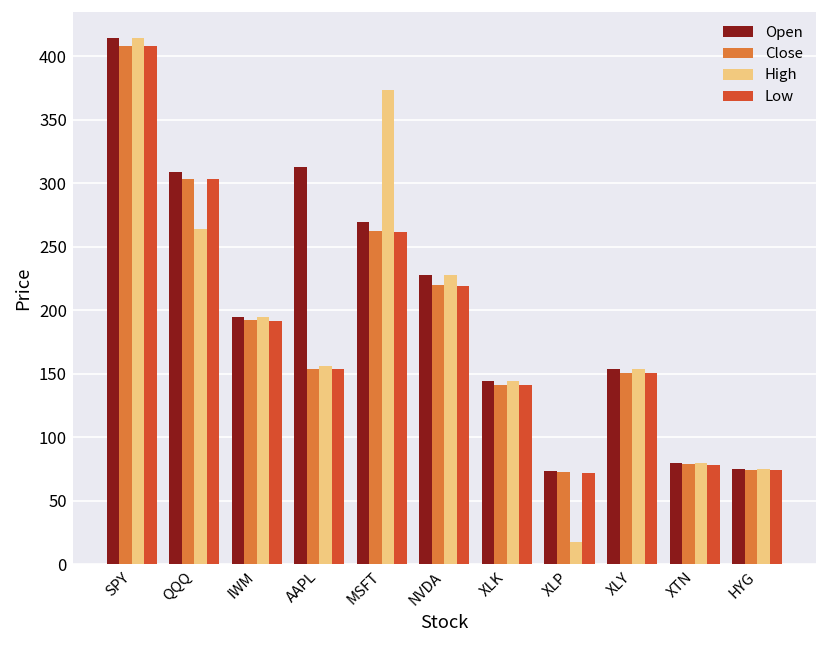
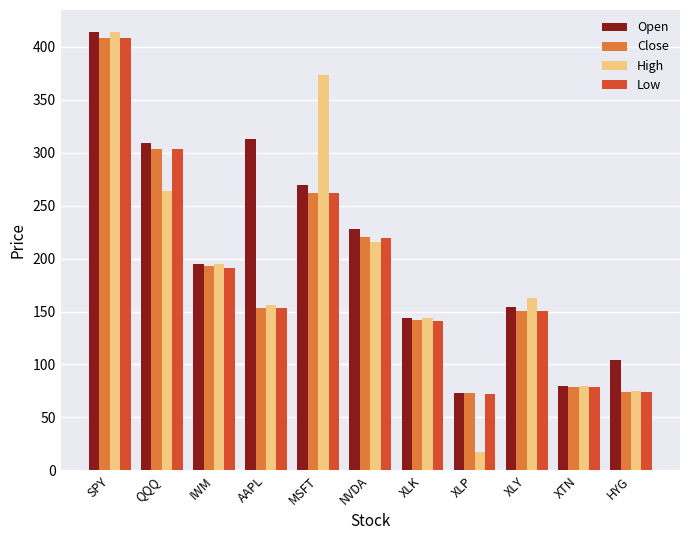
High, NVDA: 228 -> 215
High, XLY: 154 -> 163
Open, HYG: 75 -> 104
